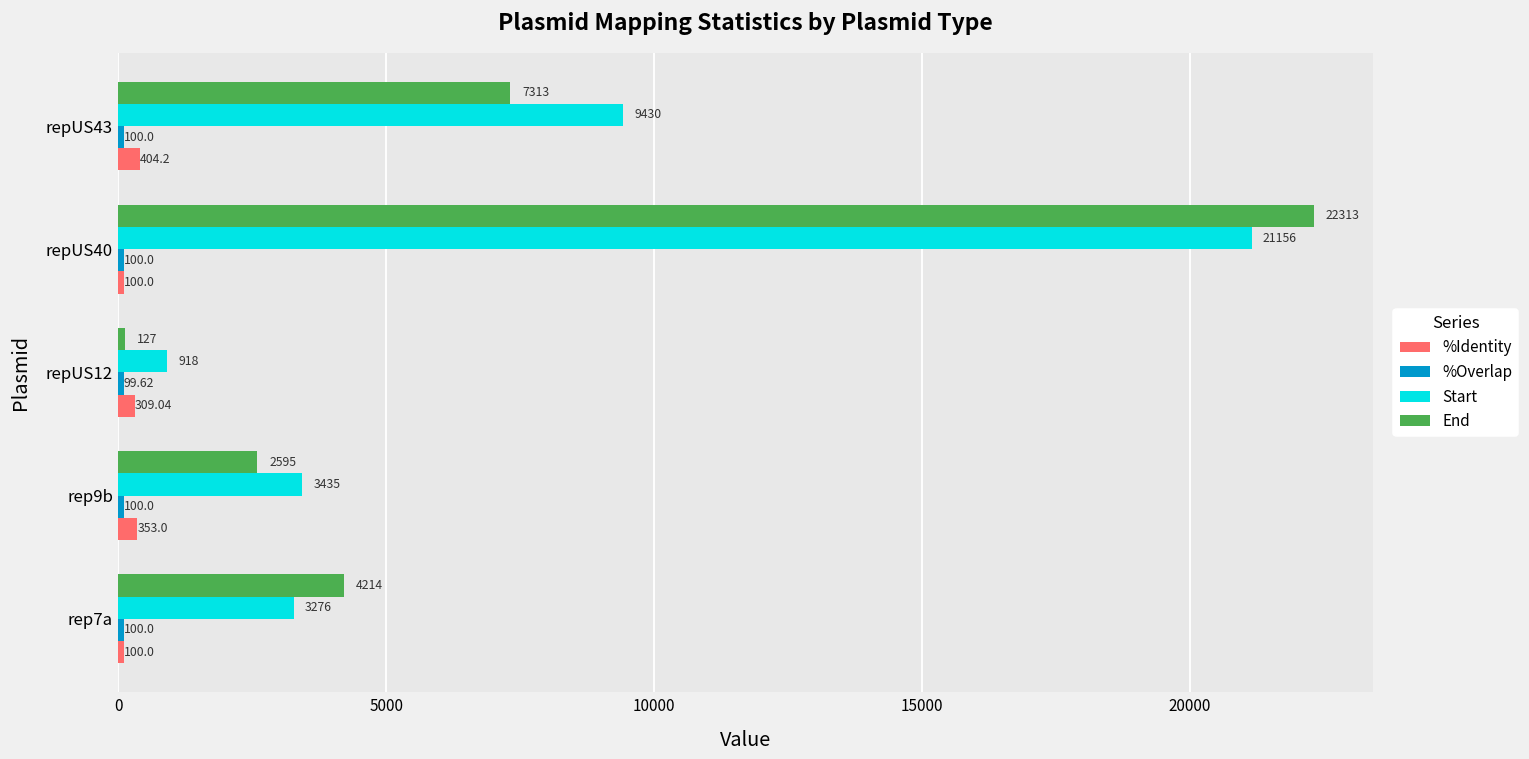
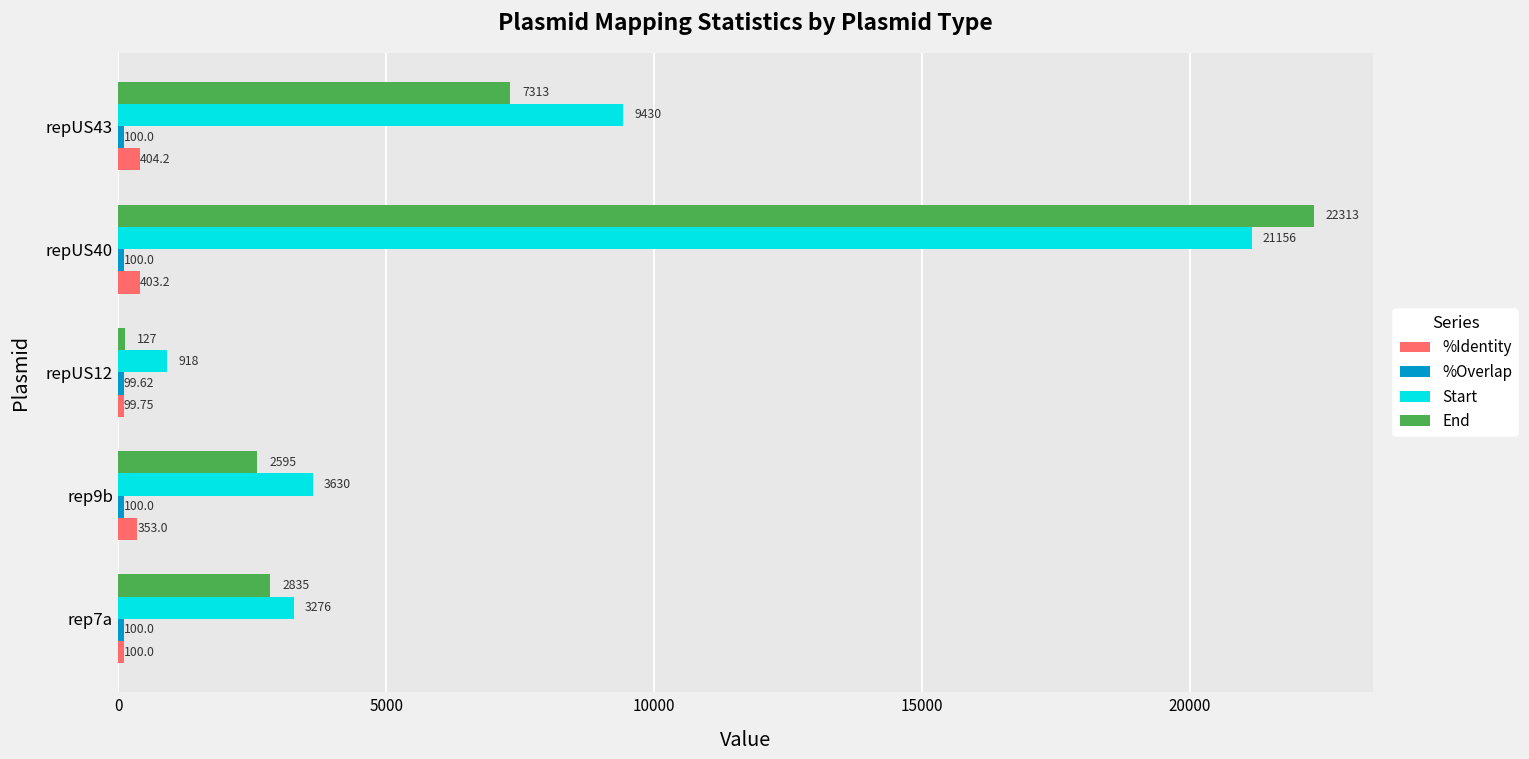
%Identity, repUS40: 100.0 -> 403.2
%Identity, repUS12: 309.04 -> 99.75
Start, rep9b: 3435 -> 3630
End, rep7a: 4214 -> 2835
